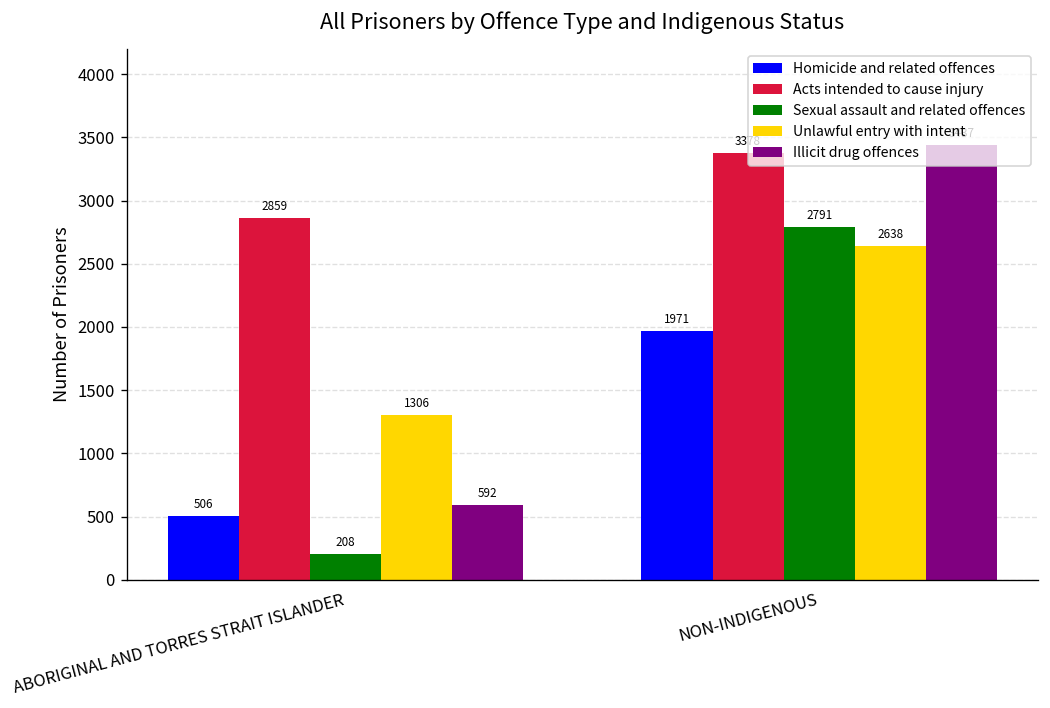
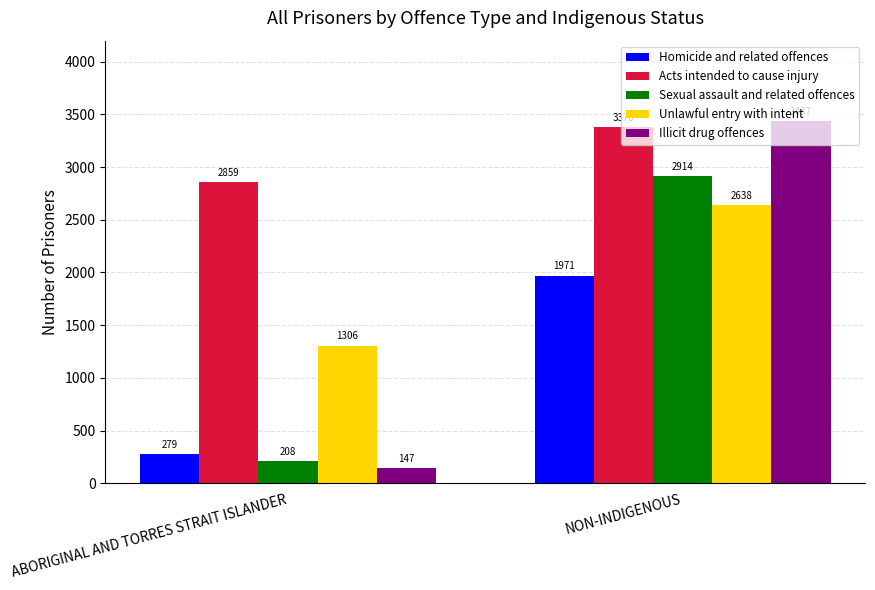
Homicide and related offences, ABORIGINAL AND TORRES STRAIT ISLANDER: 506 -> 279
Illicit drug offences, ABORIGINAL AND TORRES STRAIT ISLANDER: 592 -> 147
Sexual assault and related offences, NON-INDIGENOUS: 2791 -> 2914
